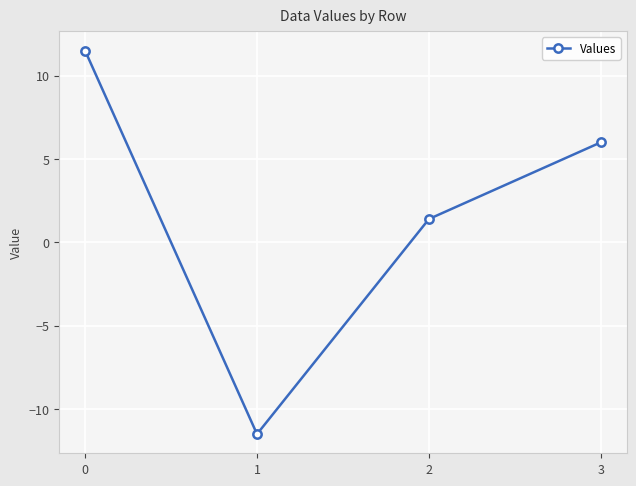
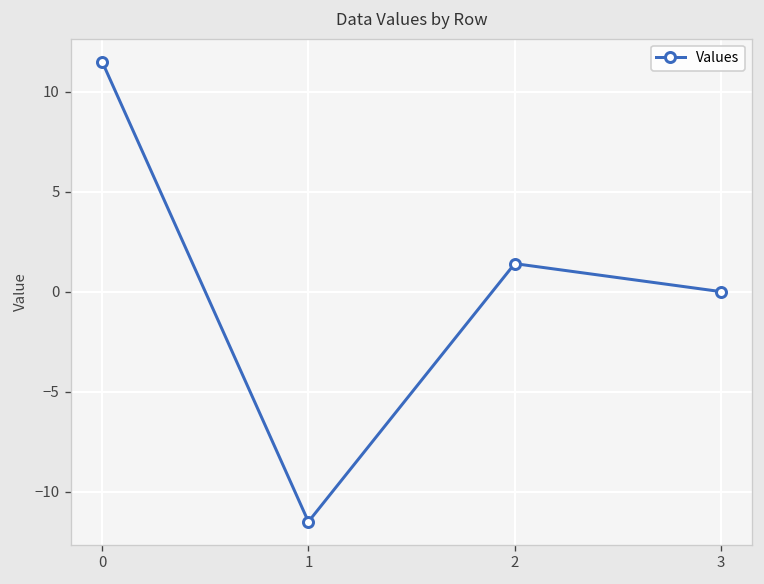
3: 6 -> 0
